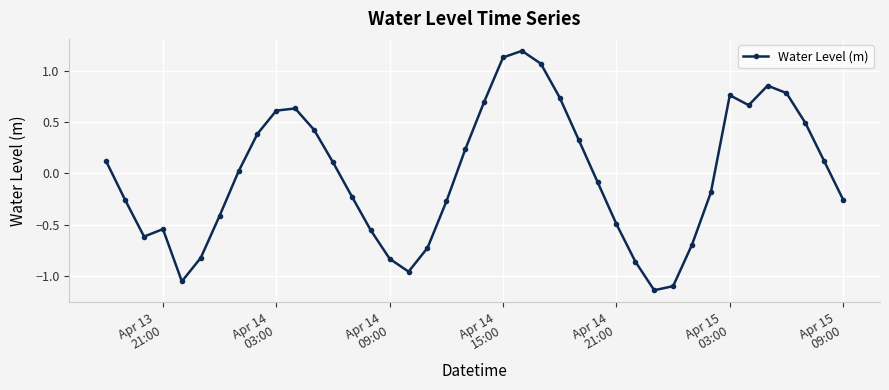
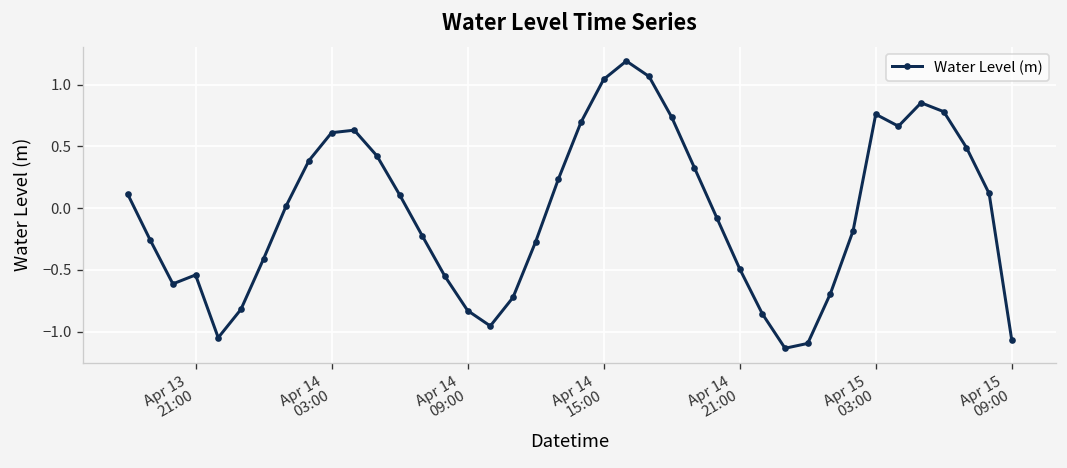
Apr 14 15:00: 1.13 -> 1.04
Apr 15 09:00: -0.25 -> -1.07
